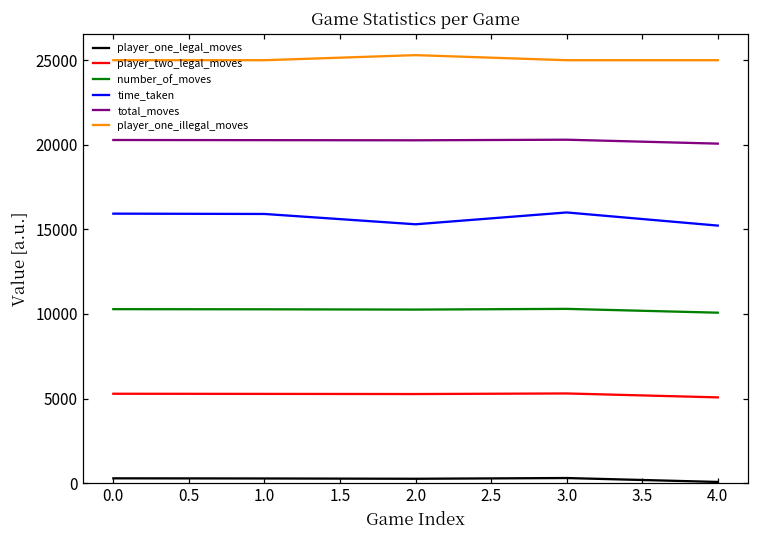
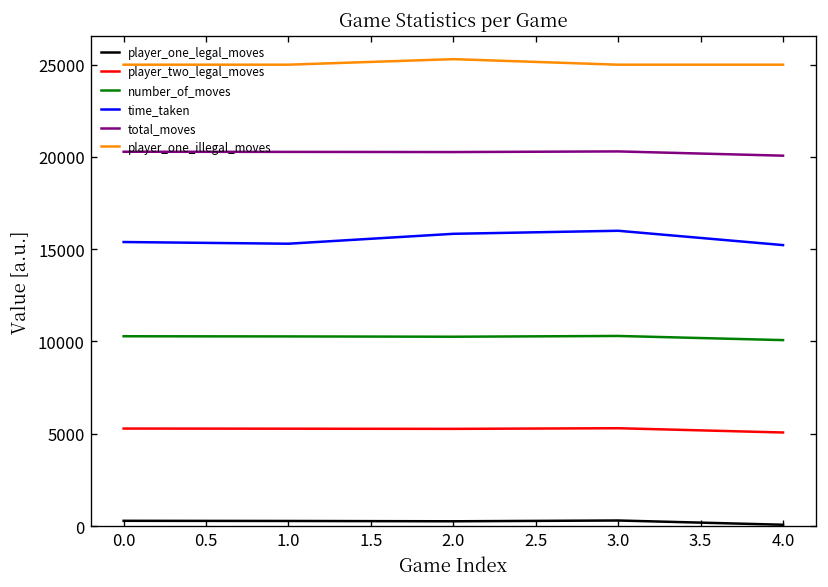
time_taken, 0.0: 15900 -> 15400
time_taken, 1.0: 15900 -> 15300
time_taken, 2.0: 15300 -> 15800
